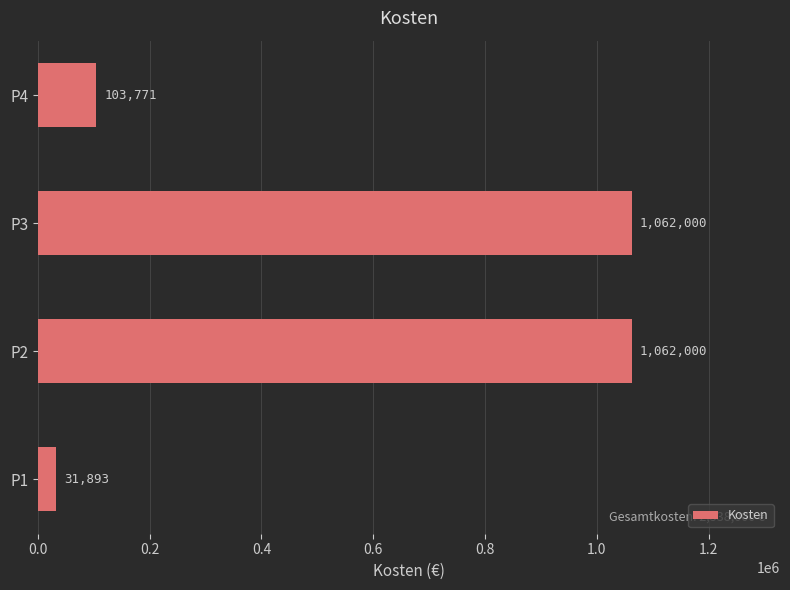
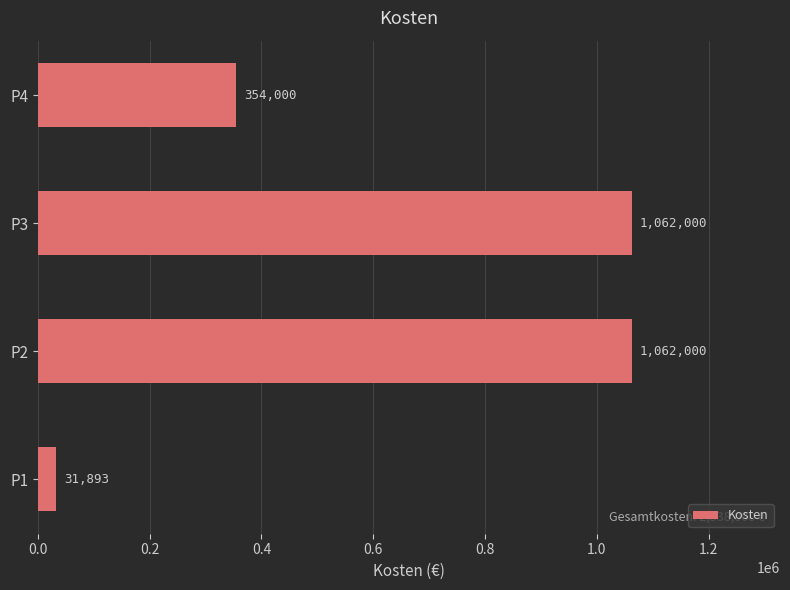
P4: 103,771 -> 354,000
